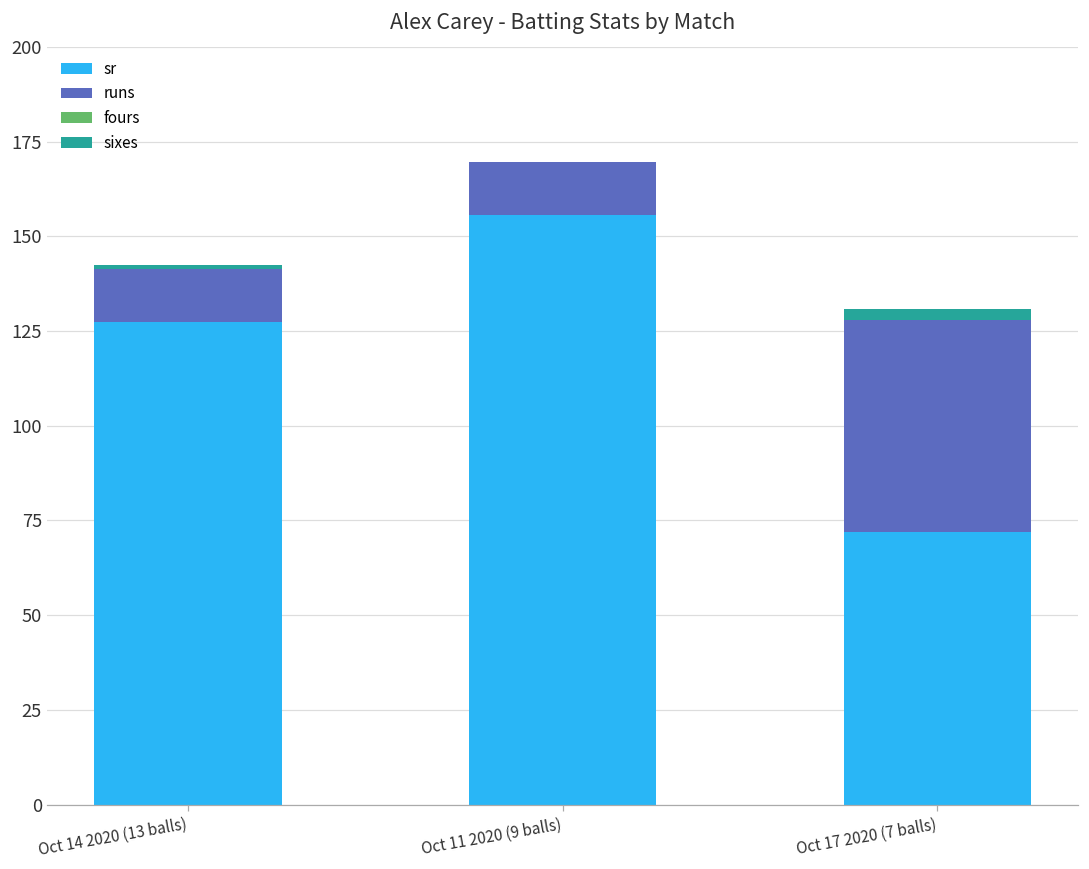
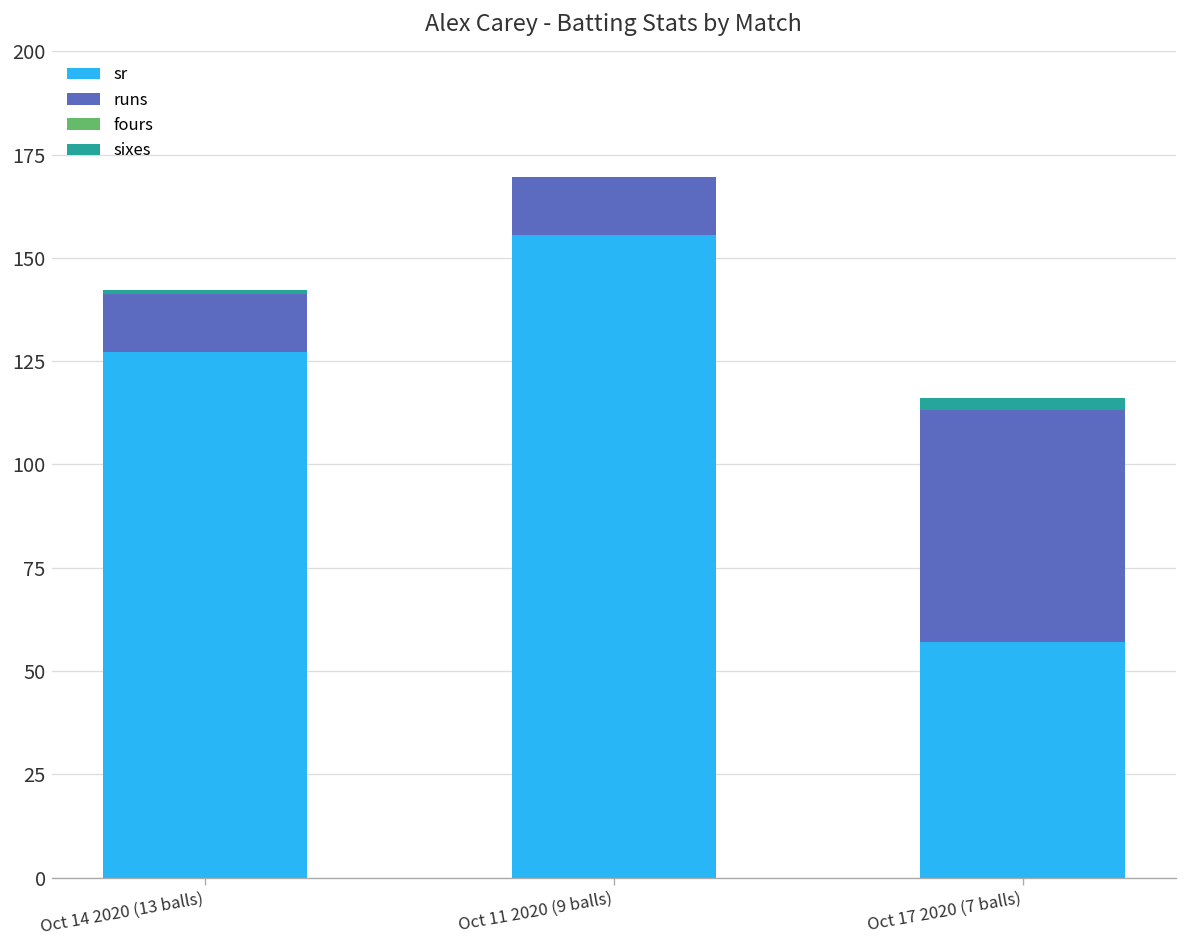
sr, Oct 17 2020 (7 balls): 72 -> 57
